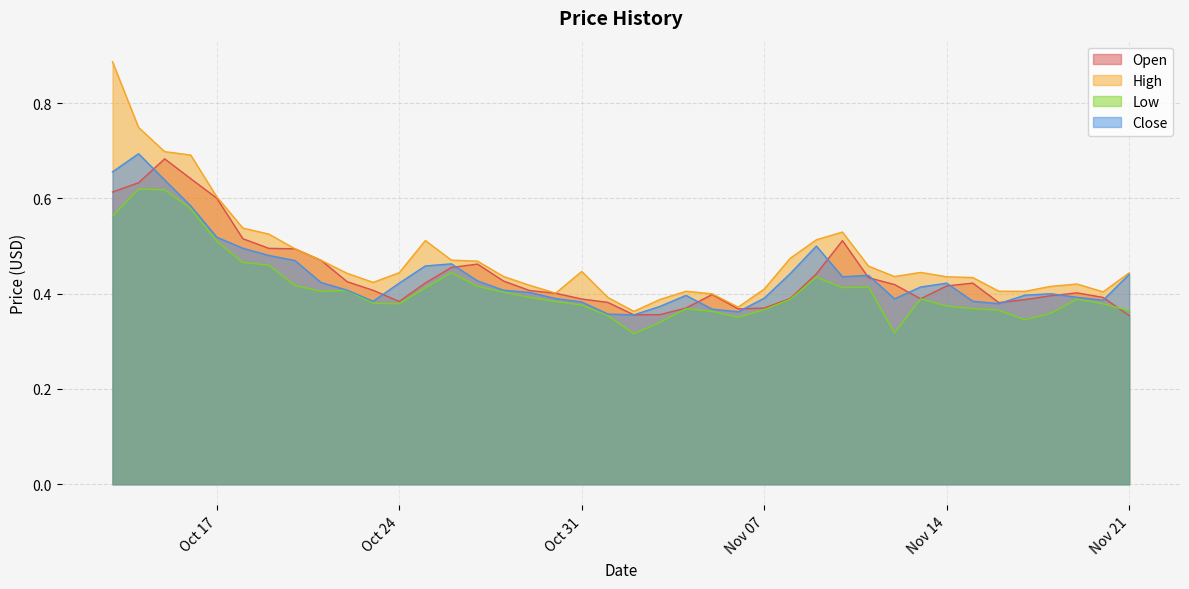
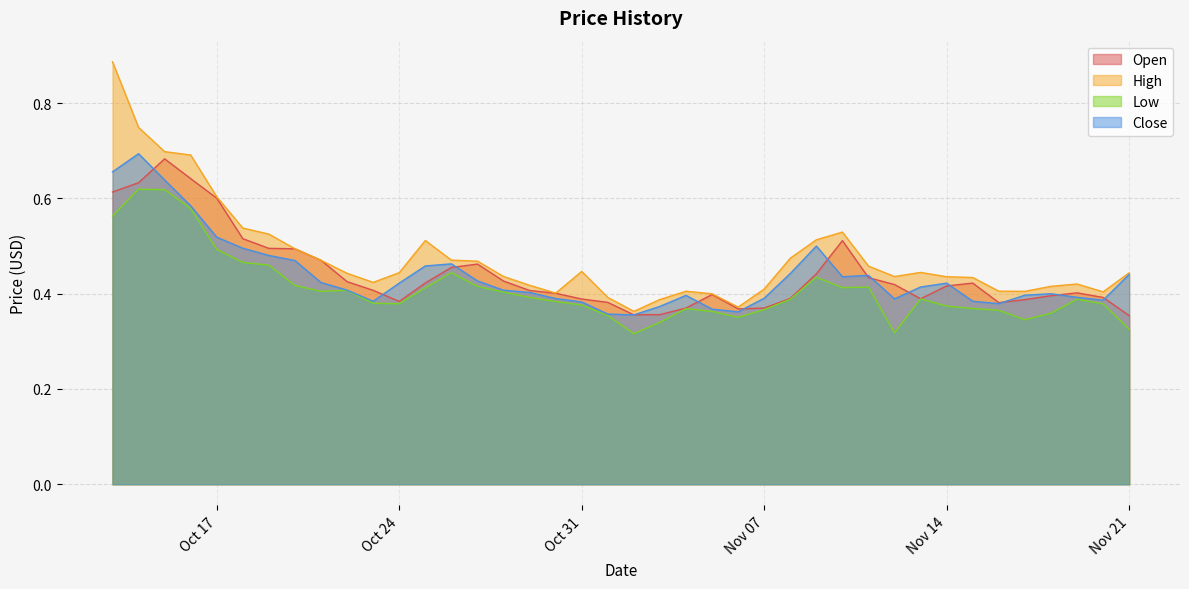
Low, Oct 17: 0.51 -> 0.49
Low, Nov 21: 0.36 -> 0.33
